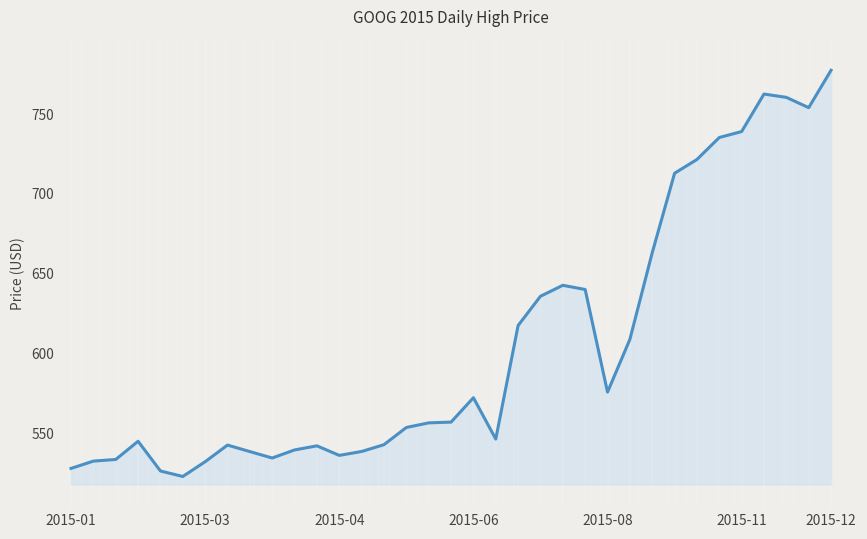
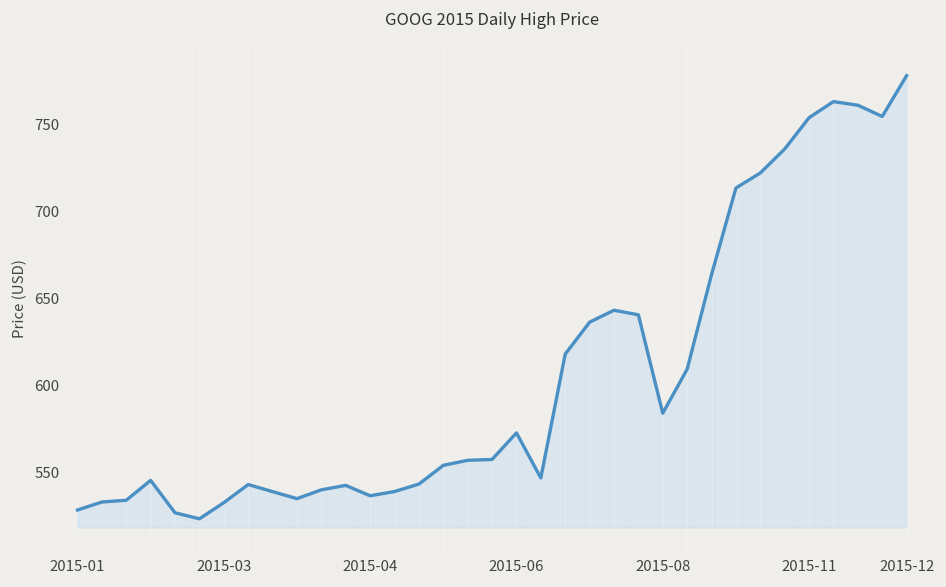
2015-08: 576 -> 583
2015-11: 739 -> 753
